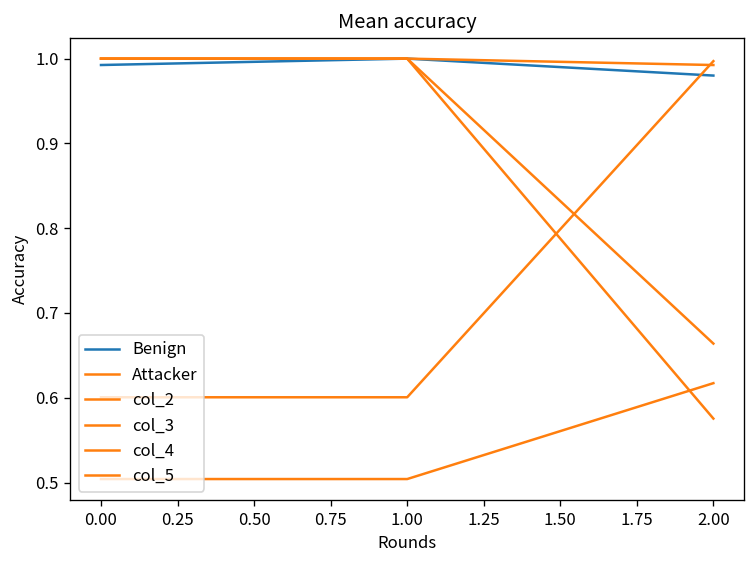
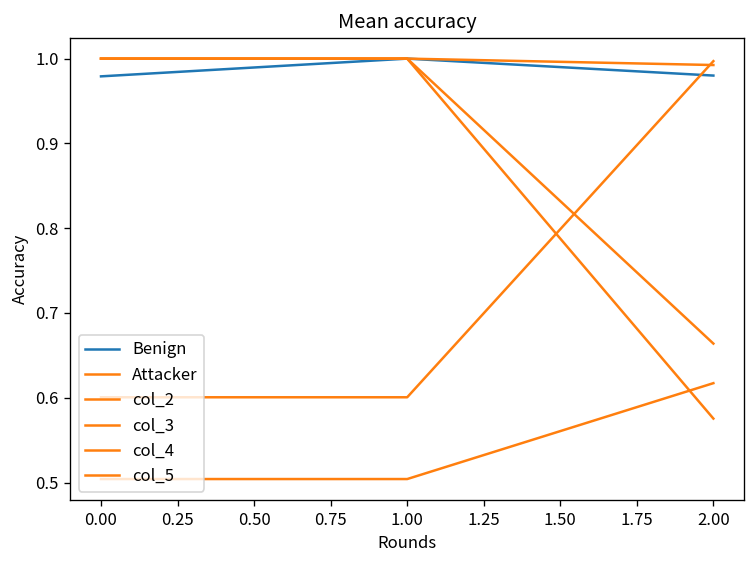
Benign, 0.00: 0.99 -> 0.98
